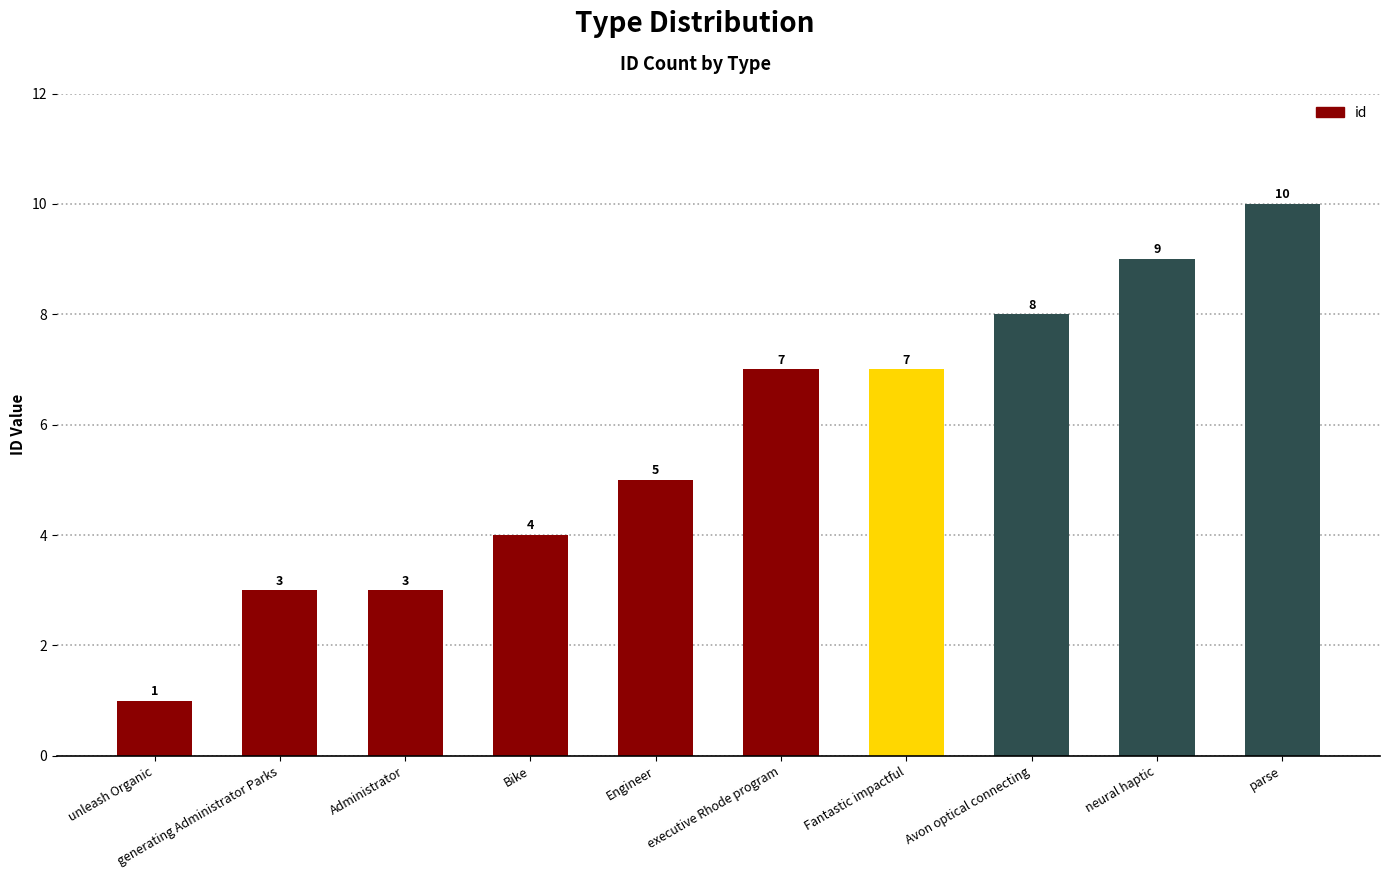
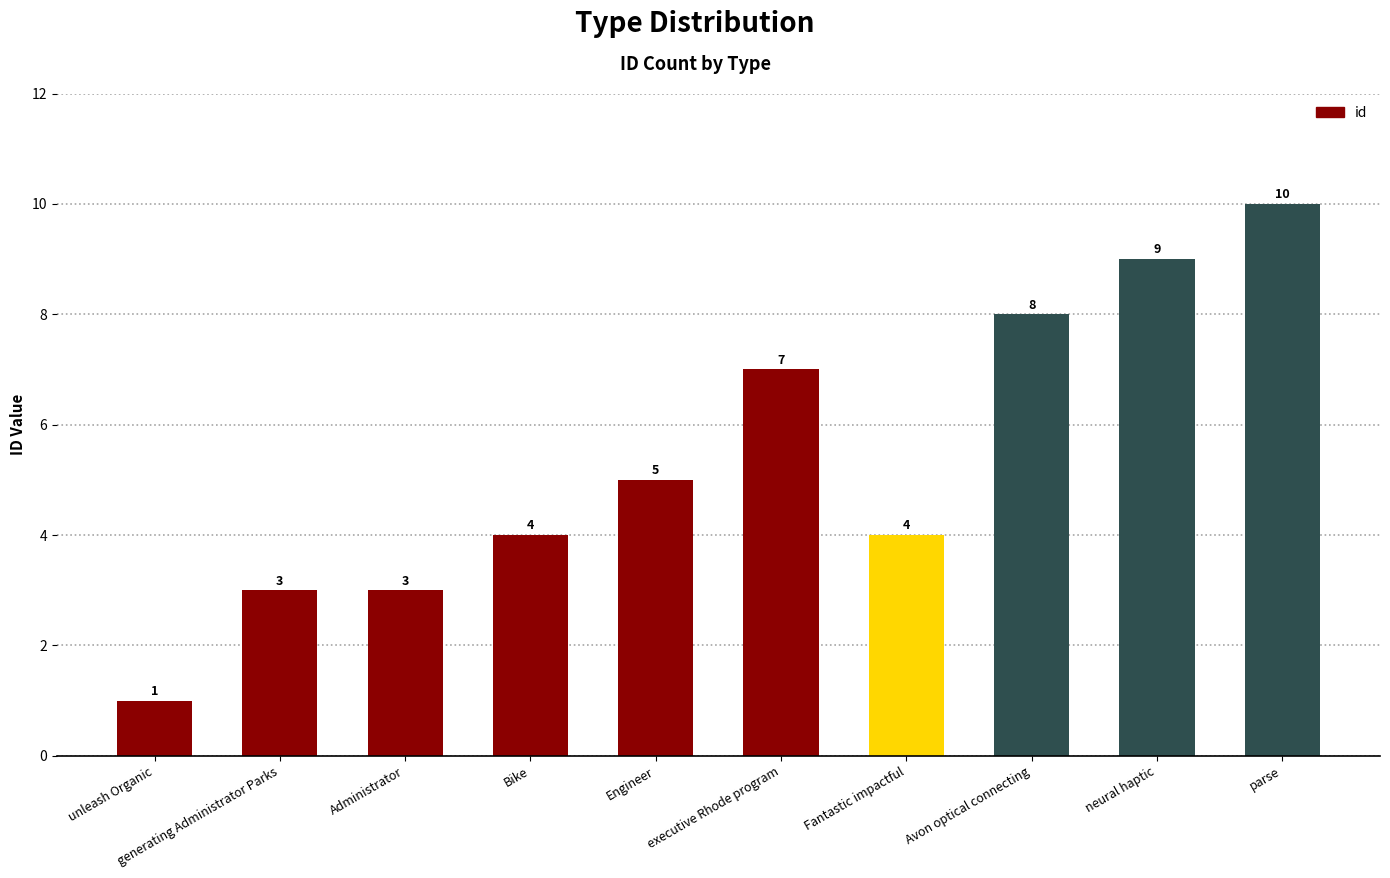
Fantastic impactful: 7 -> 4
